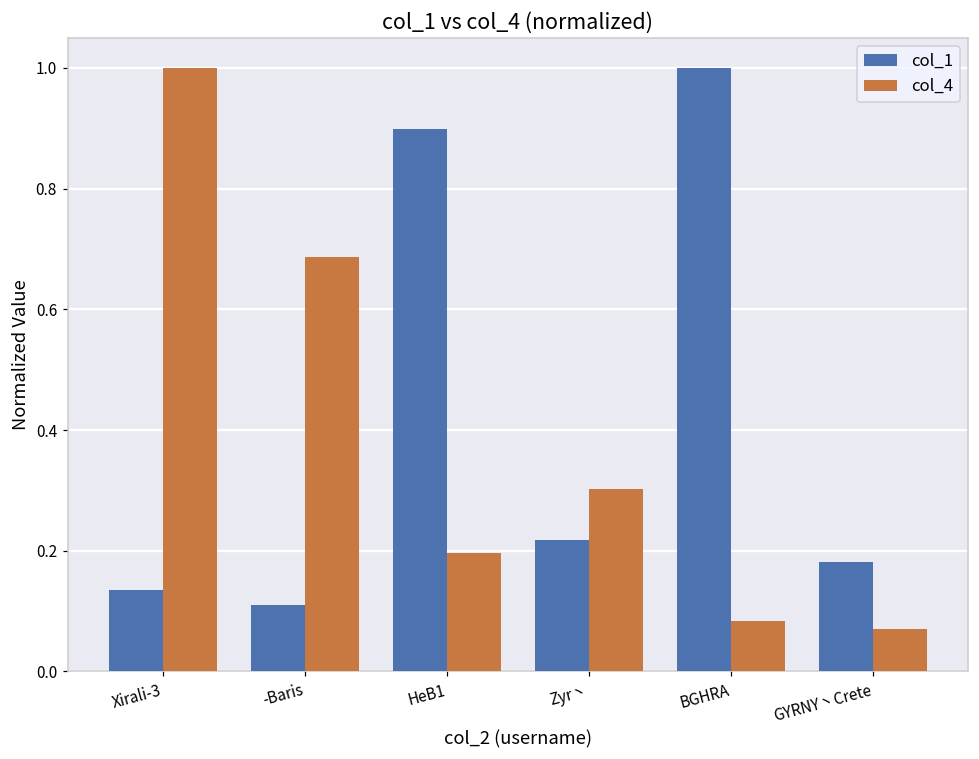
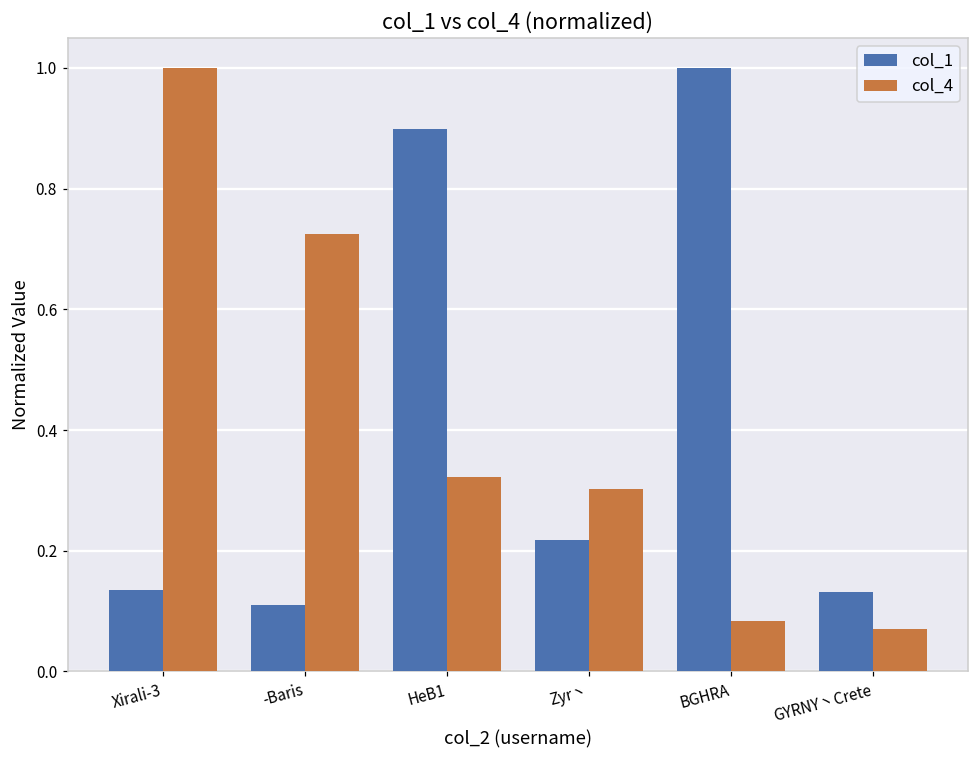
col_4, -Baris: 0.69 -> 0.73
col_4, HeB1: 0.20 -> 0.32
col_1, GYRNY丶Crete: 0.18 -> 0.13
